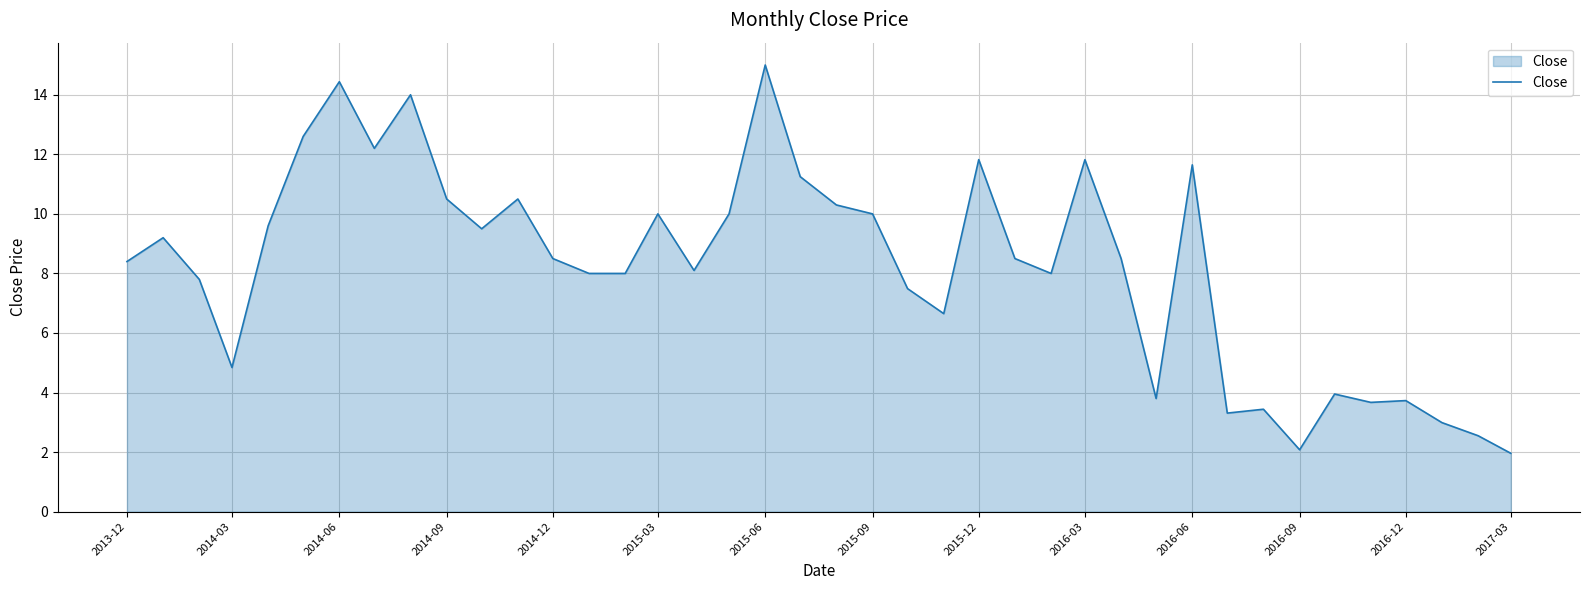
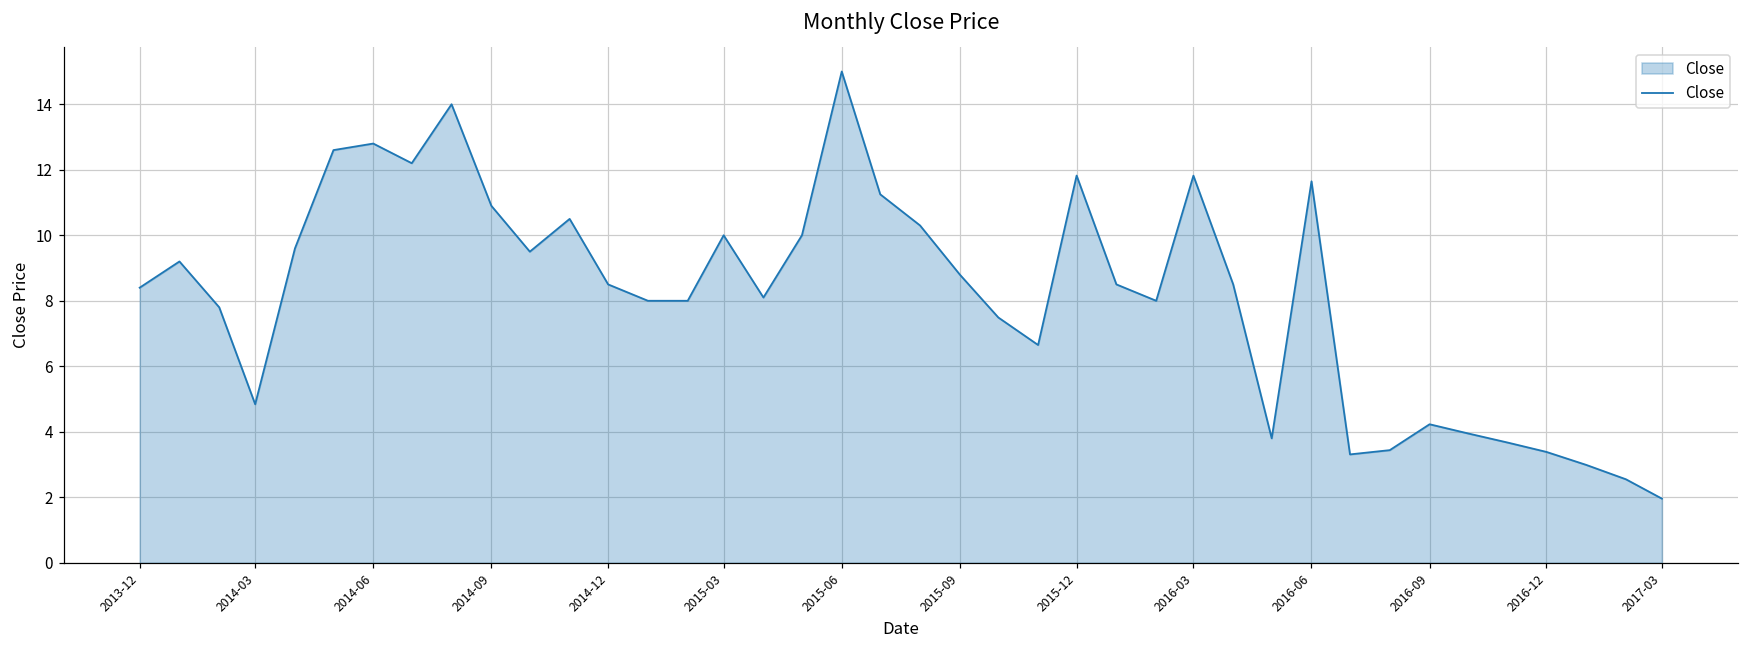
2014-06: 14.4 -> 12.8
2014-09: 10.5 -> 10.9
2015-09: 10.0 -> 8.8
2016-09: 2.1 -> 4.2
2016-12: 3.7 -> 3.4
